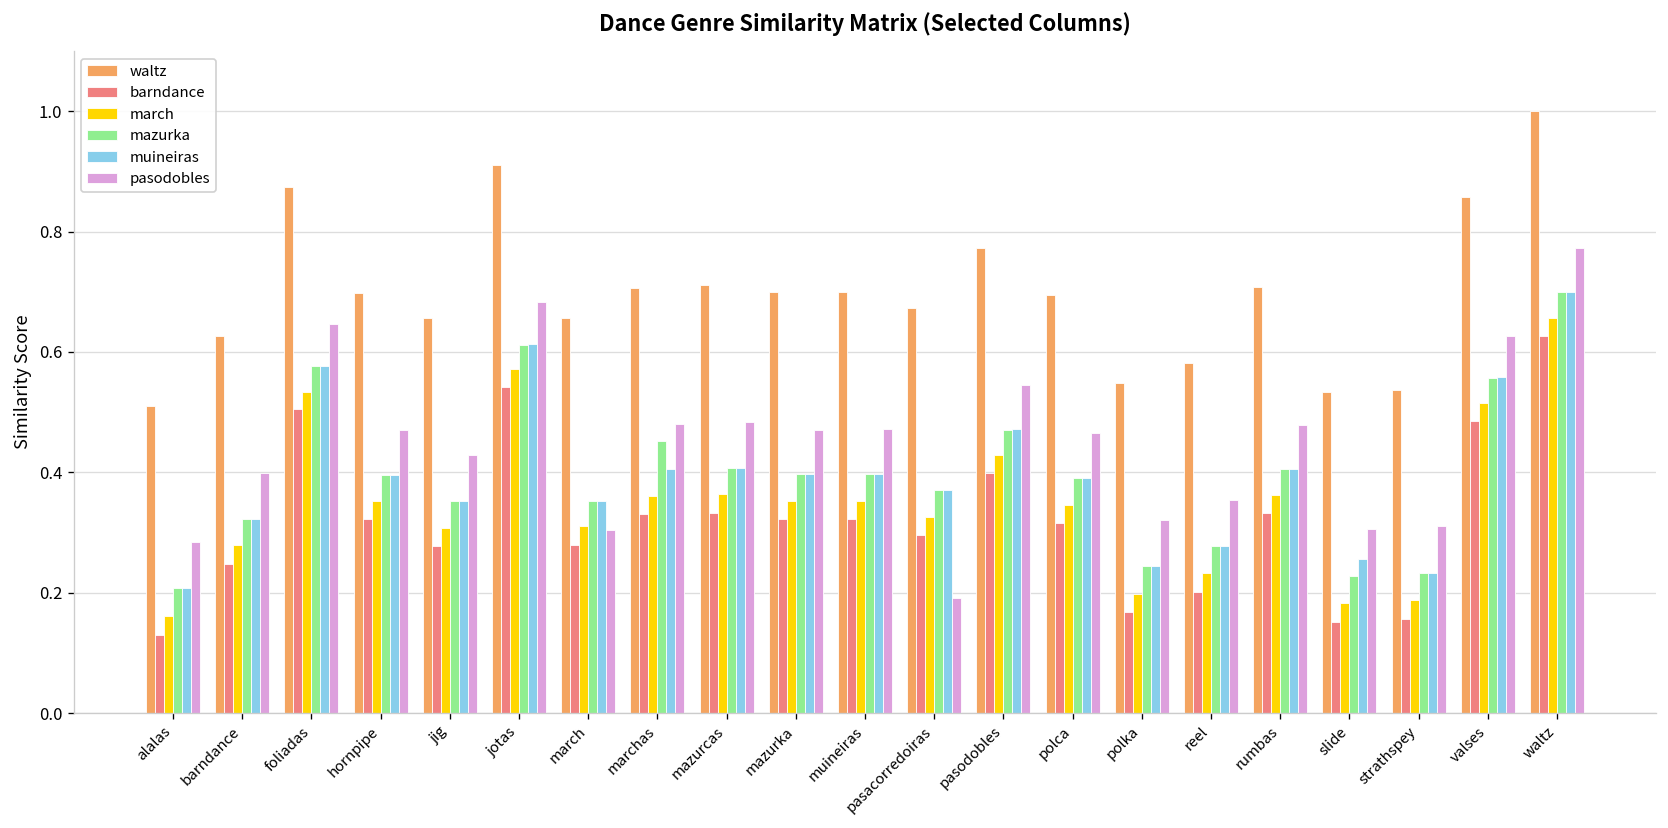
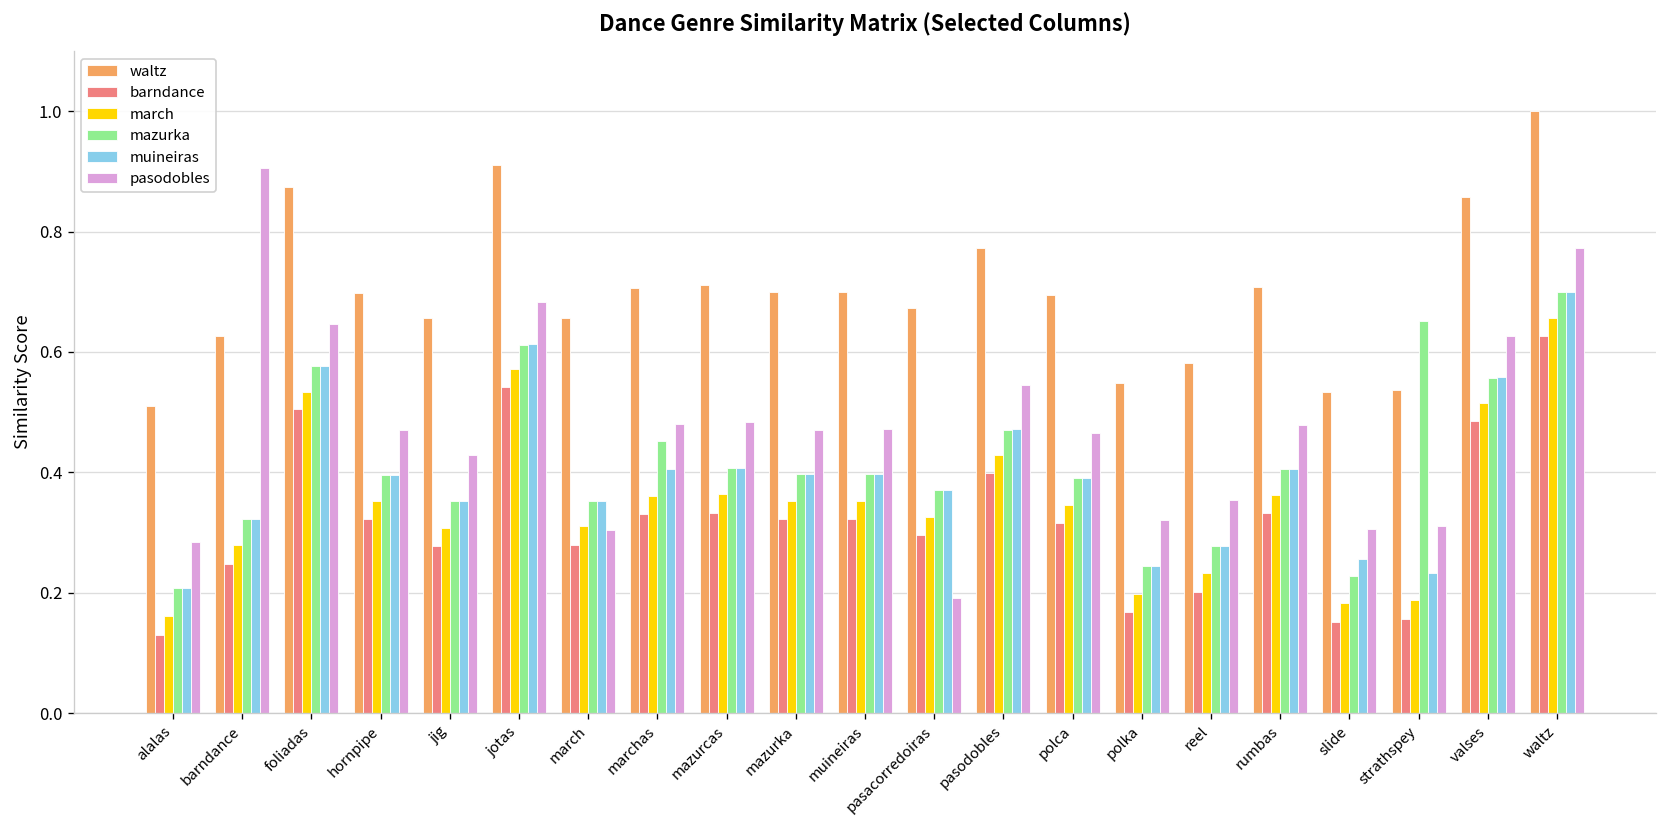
pasodobles, barndance: 0.40 -> 0.91
mazurka, strathspey: 0.23 -> 0.65
